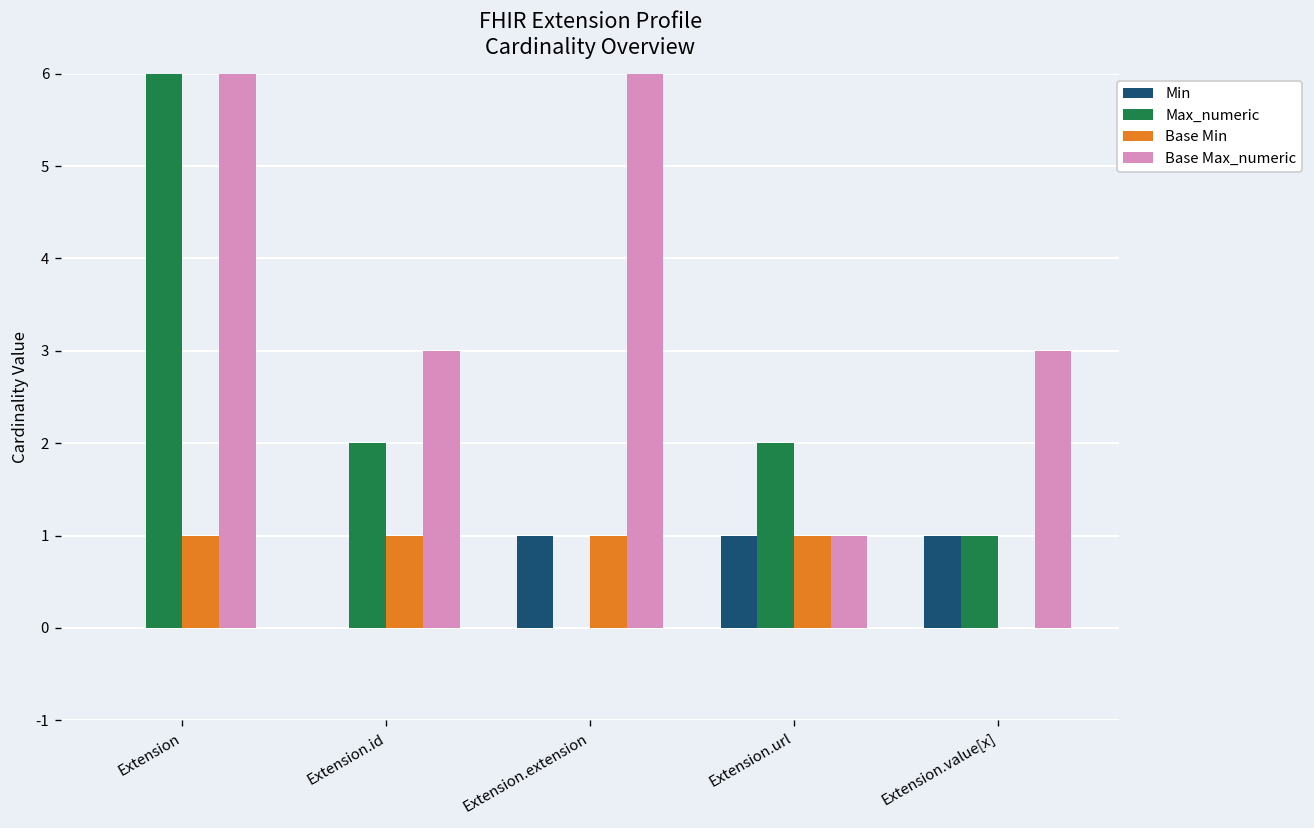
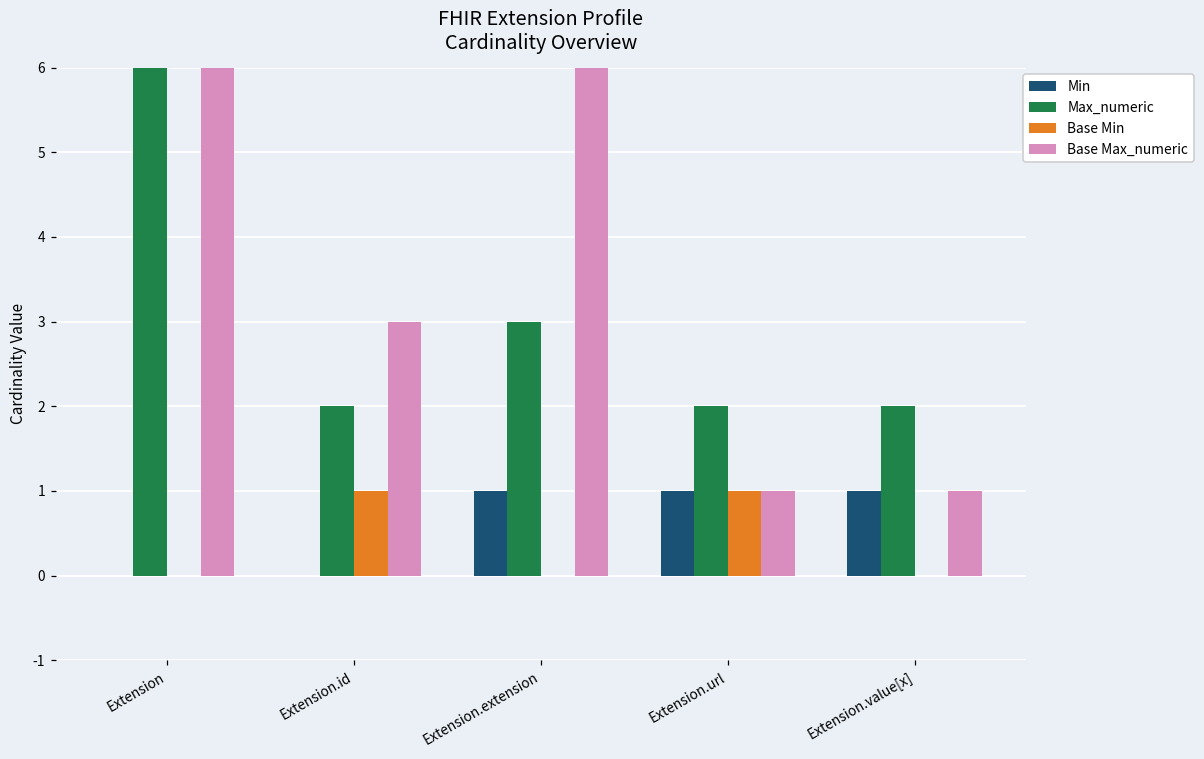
Base Min, Extension: 1 -> 0
Max_numeric, Extension.extension: 0 -> 3
Base Min, Extension.extension: 1 -> 0
Max_numeric, Extension.value[x]: 1 -> 2
Base Max_numeric, Extension.value[x]: 3 -> 1
